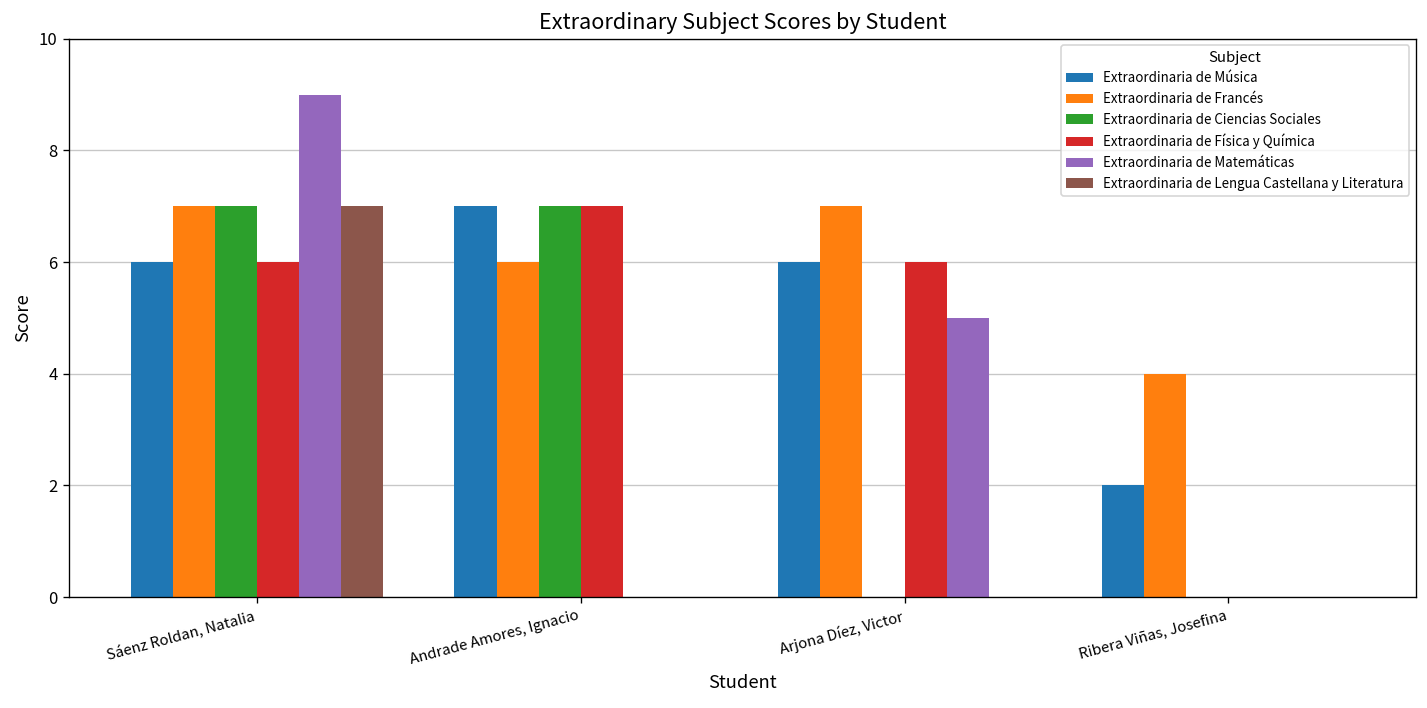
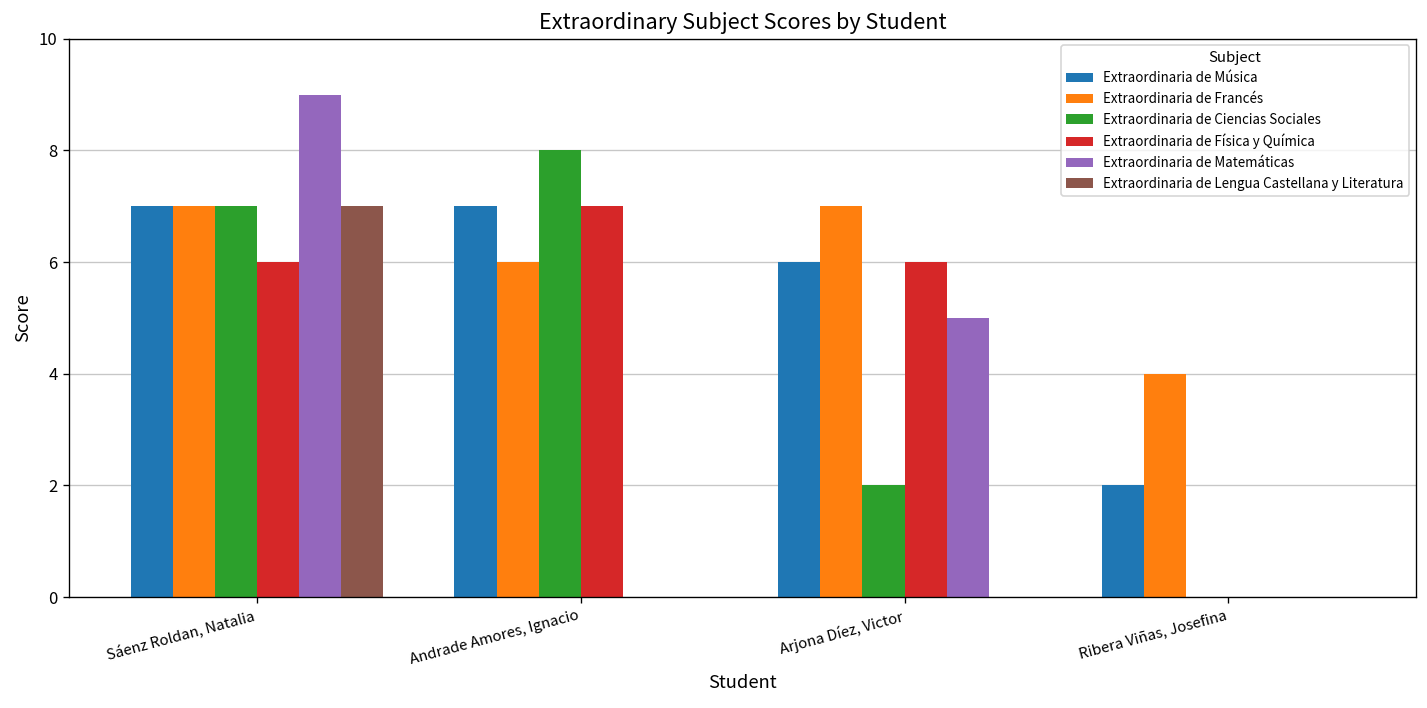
Extraordinaria de Música, Sáenz Roldan, Natalia: 6 -> 7
Extraordinaria de Ciencias Sociales, Andrade Amores, Ignacio: 7 -> 8
Extraordinaria de Ciencias Sociales, Arjona Díez, Victor: 0 -> 2
